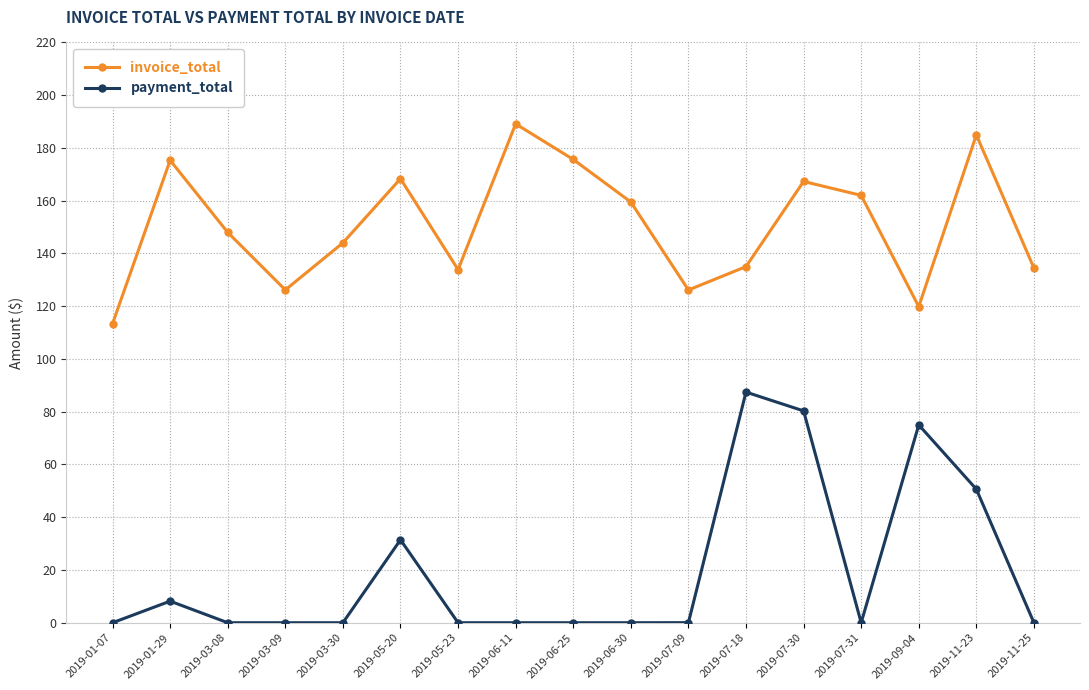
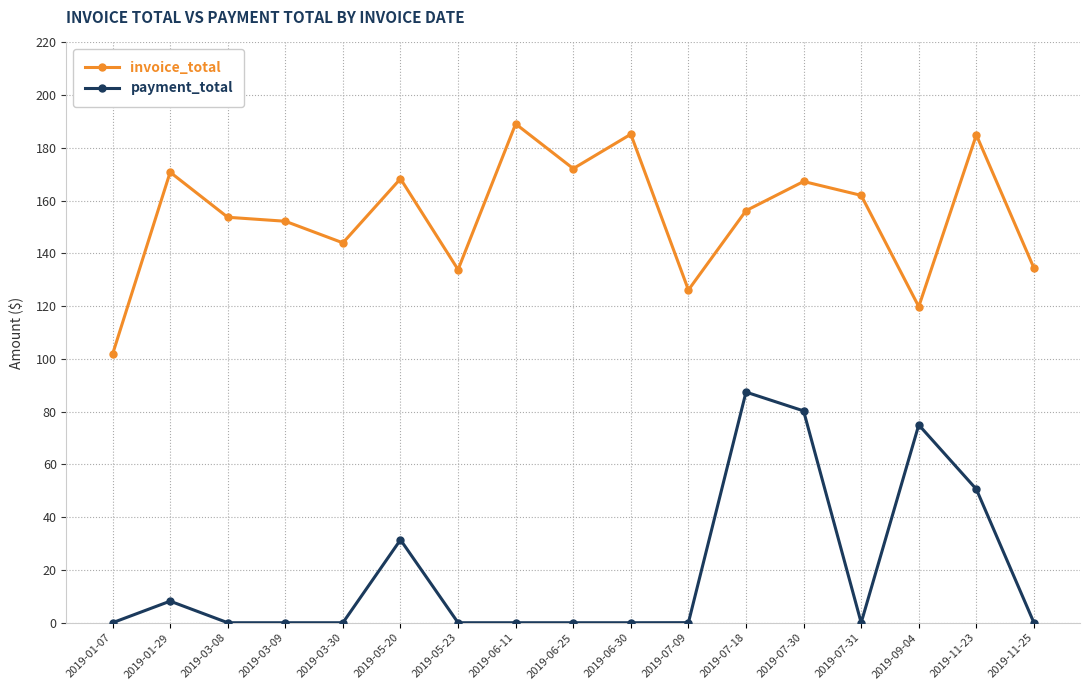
invoice_total, 2019-01-07: 113 -> 102
invoice_total, 2019-01-29: 175 -> 171
invoice_total, 2019-03-08: 148 -> 154
invoice_total, 2019-03-09: 126 -> 152
invoice_total, 2019-06-25: 176 -> 172
invoice_total, 2019-06-30: 160 -> 185
invoice_total, 2019-07-18: 135 -> 156
